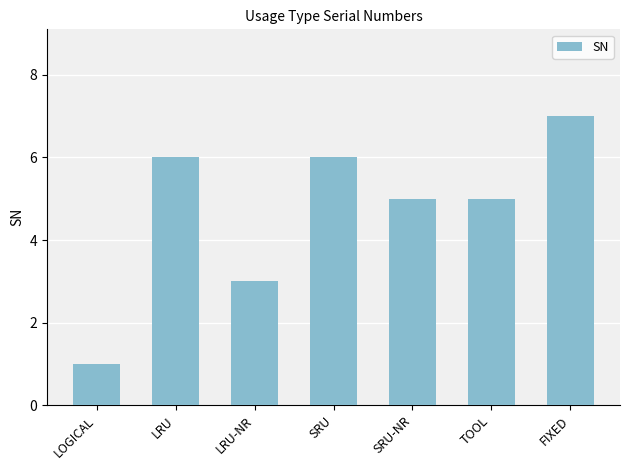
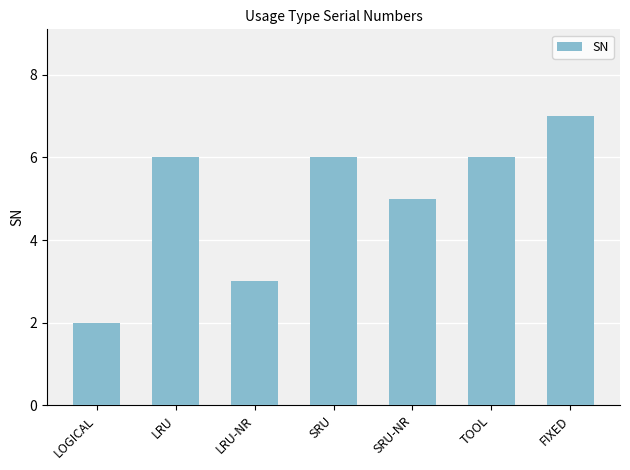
LOGICAL: 1 -> 2
TOOL: 5 -> 6
